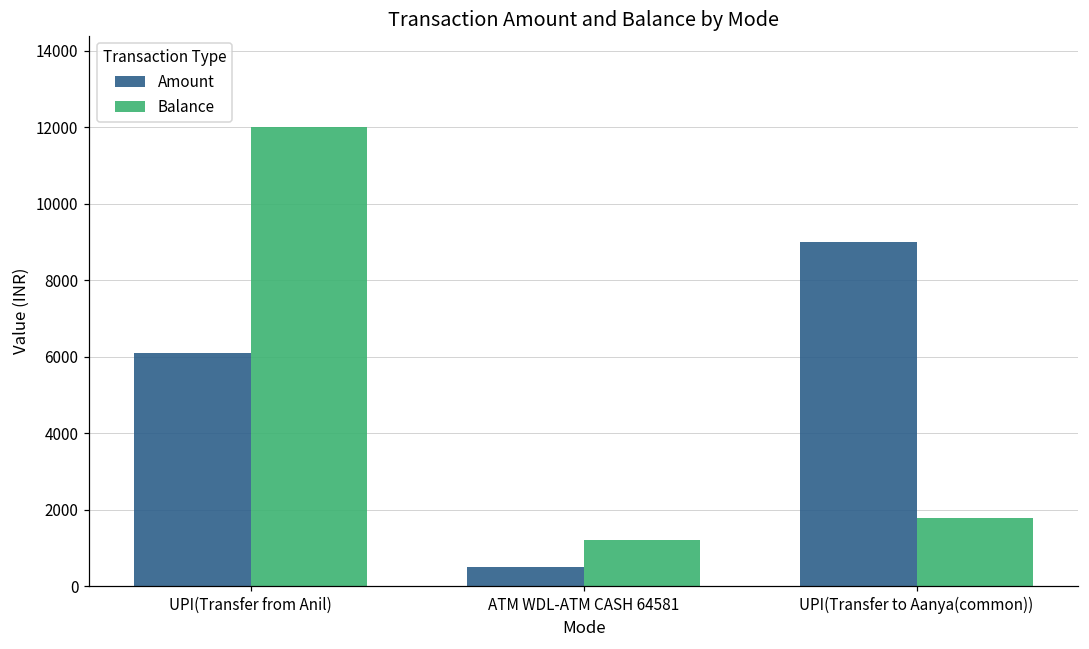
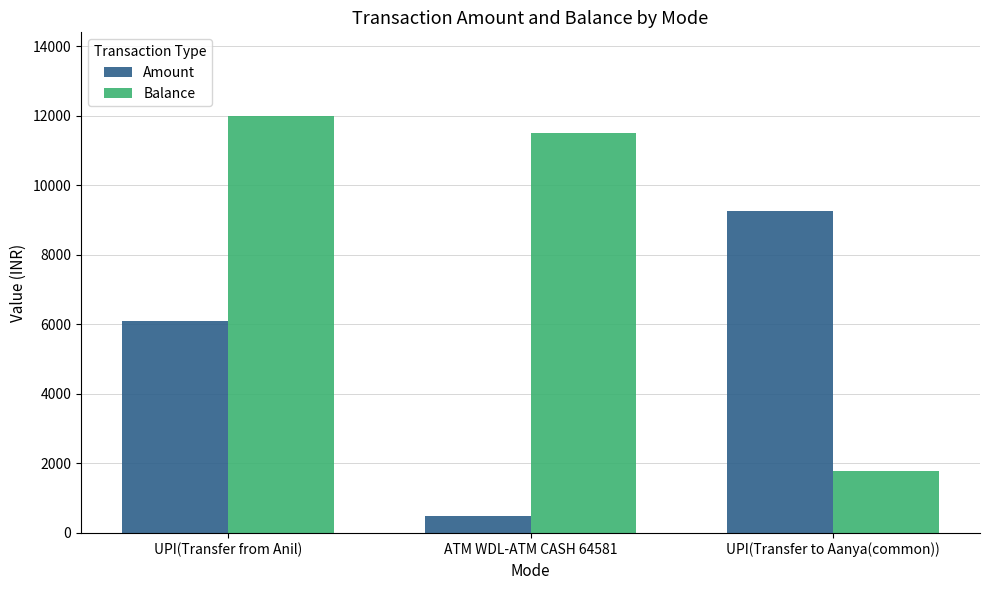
Balance, ATM WDL-ATM CASH 64581: 1200 -> 11500
Amount, UPI(Transfer to Aanya(common)): 9000 -> 9300
